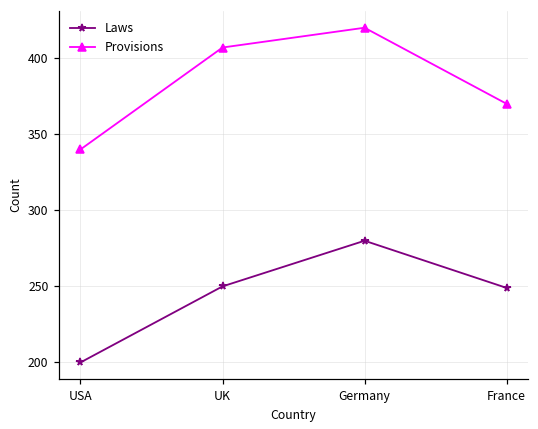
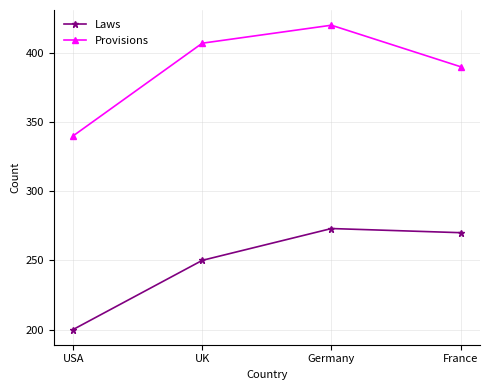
Laws, Germany: 280 -> 273
Laws, France: 249 -> 270
Provisions, France: 370 -> 390
